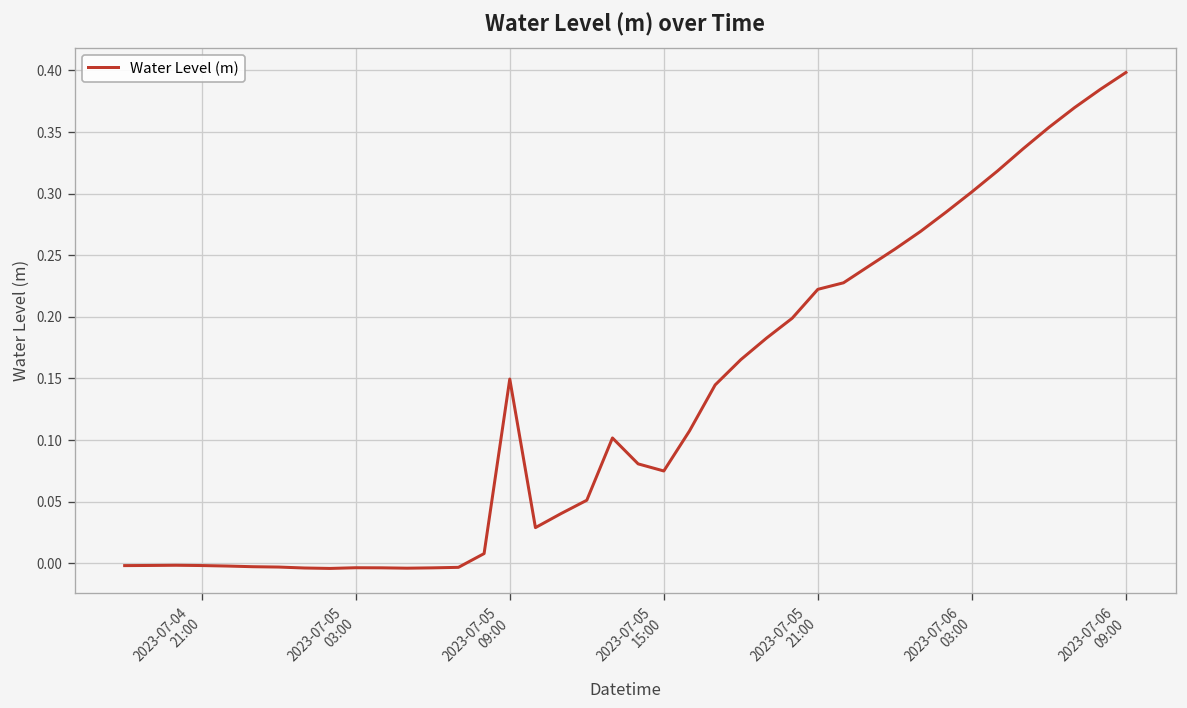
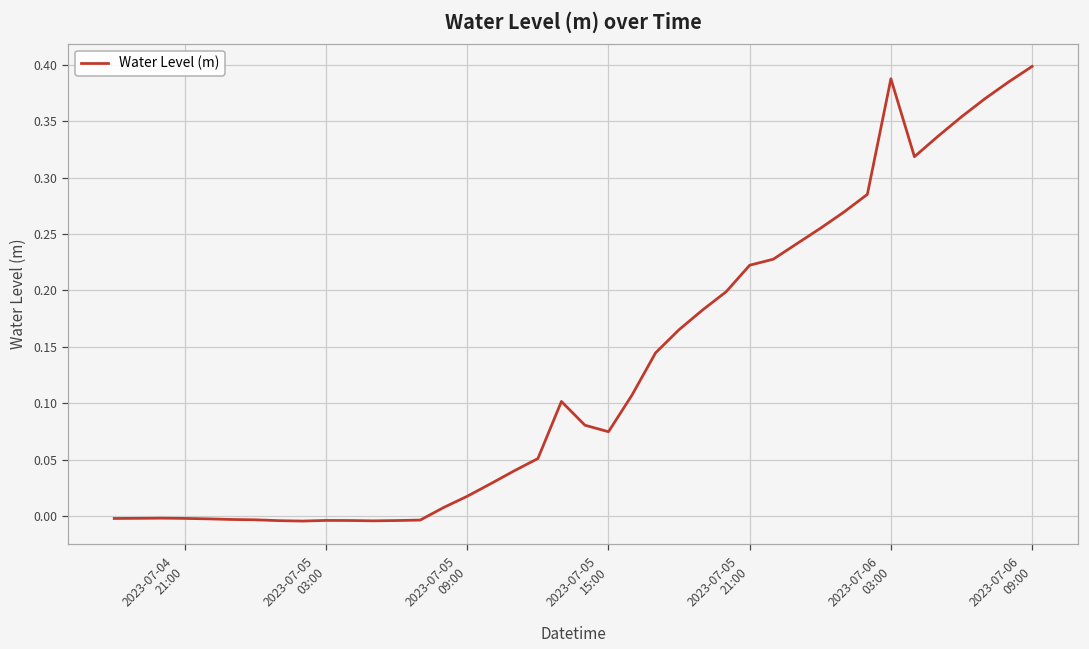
2023-07-05 09:00: 0.150 -> 0.018
2023-07-06 03:00: 0.301 -> 0.387
